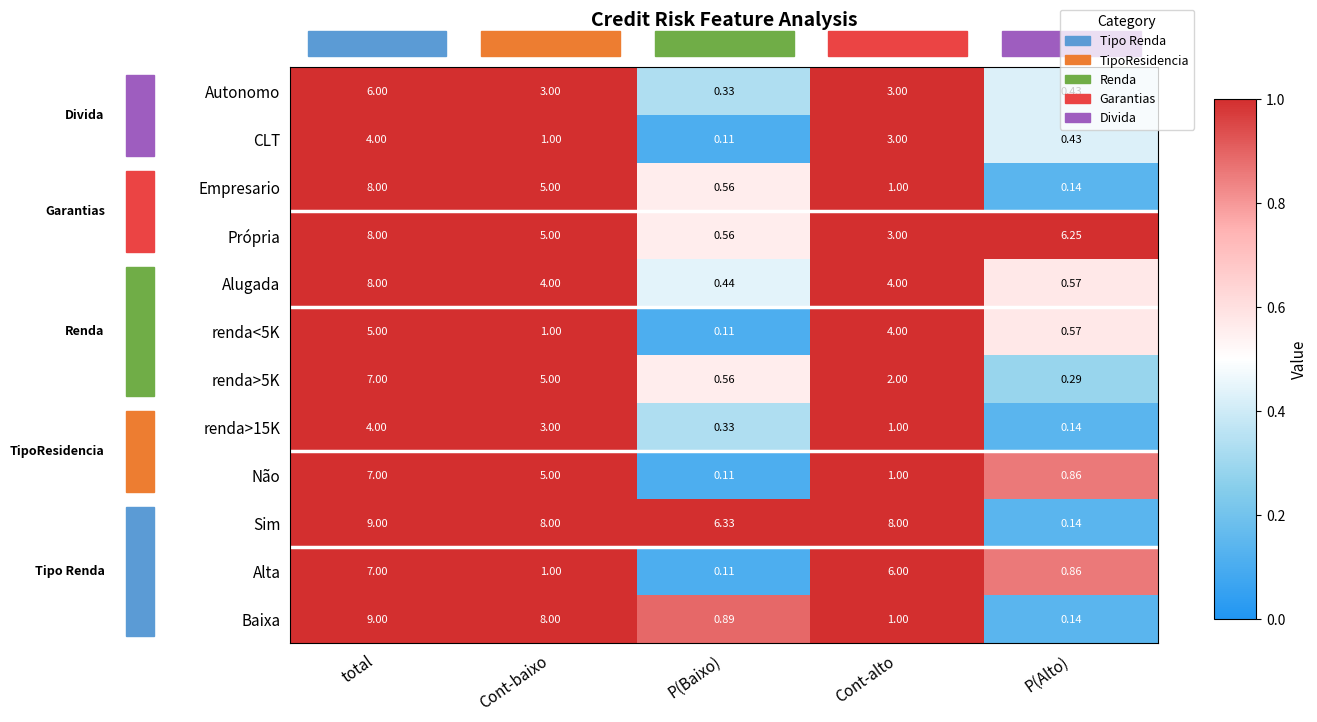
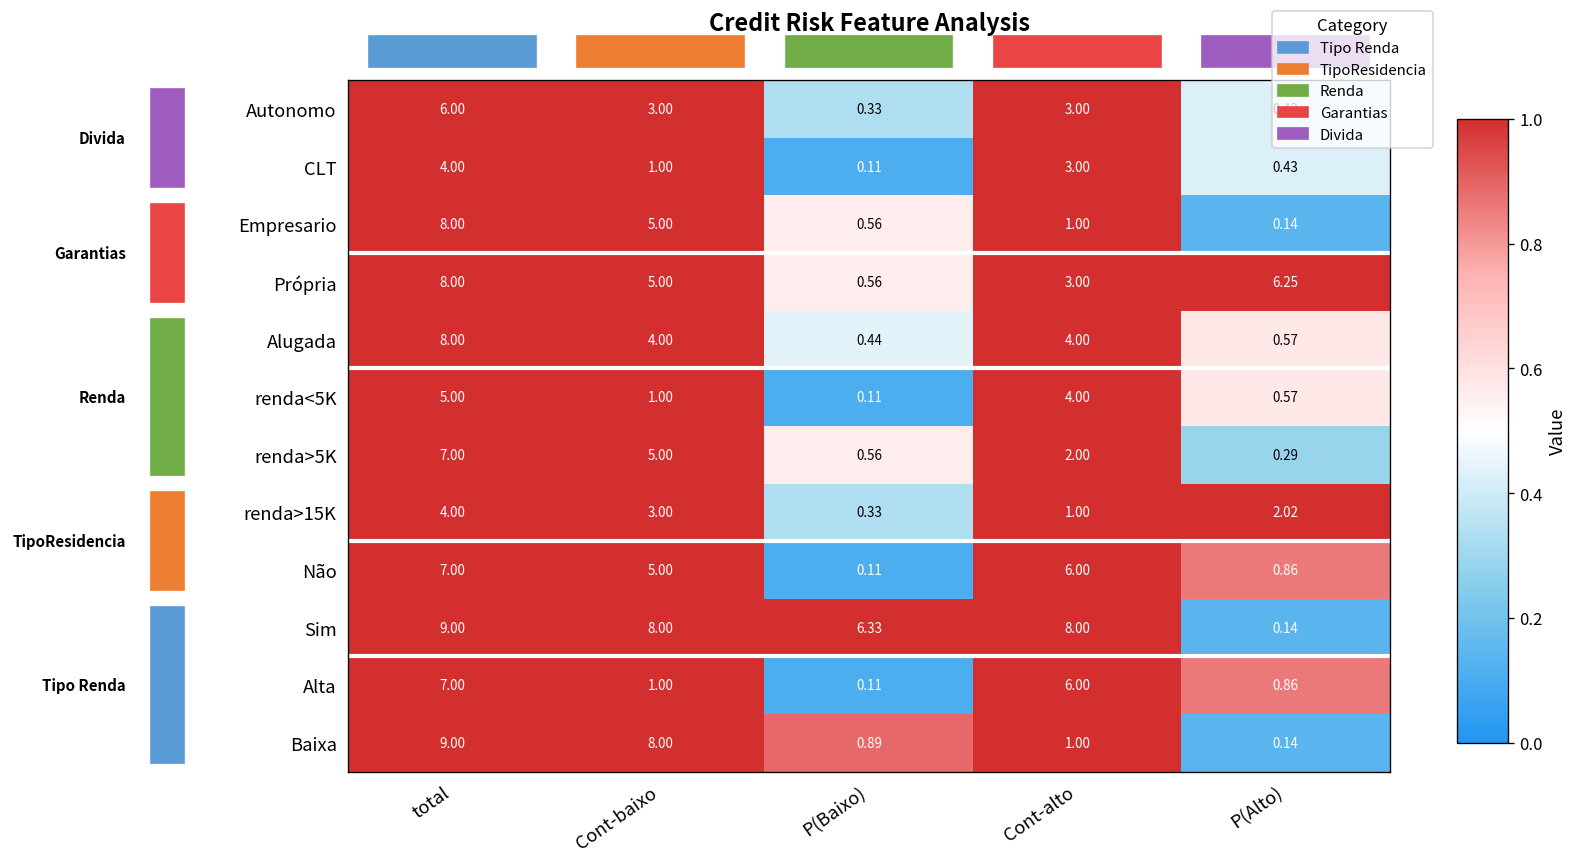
renda>15K, P(Alto): 0.14 -> 2.02
Não, Cont-alto: 1.00 -> 6.00
